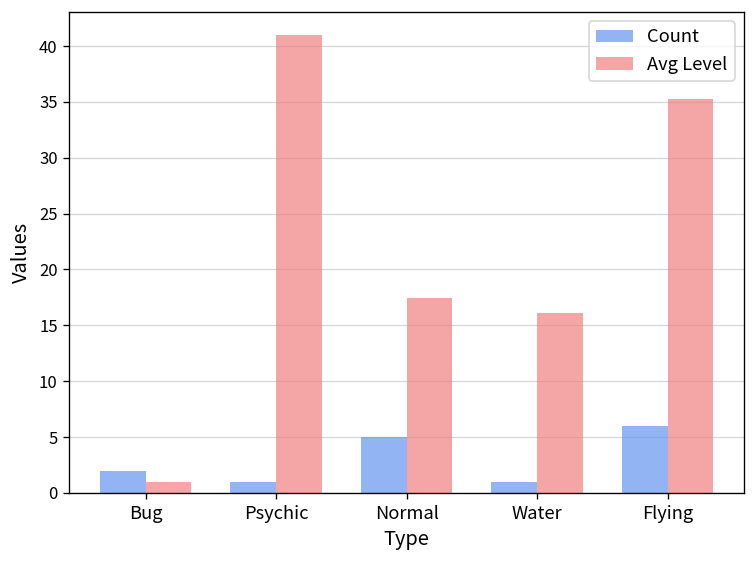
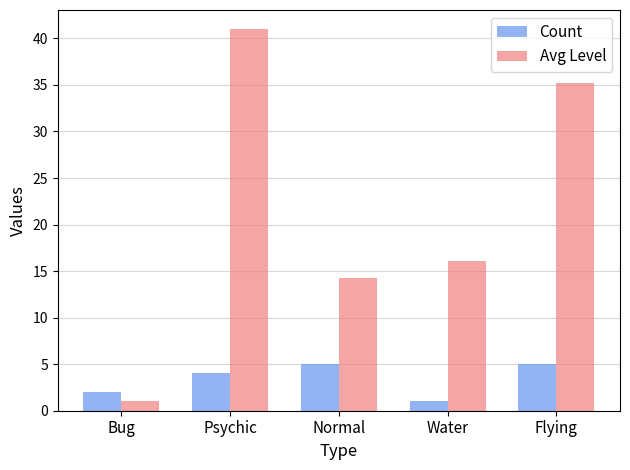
Count, Psychic: 1 -> 4
Avg Level, Normal: 17 -> 14
Count, Flying: 6 -> 5
